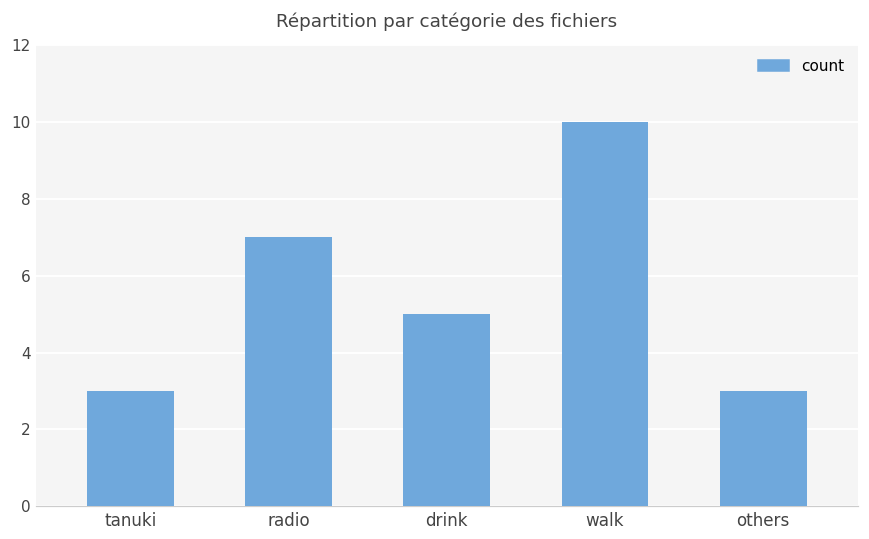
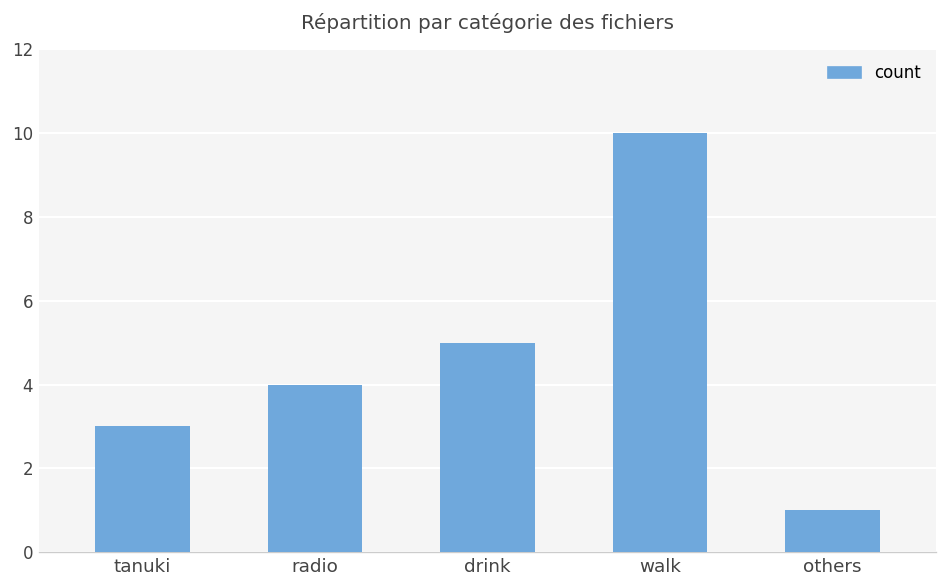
radio: 7 -> 4
others: 3 -> 1
